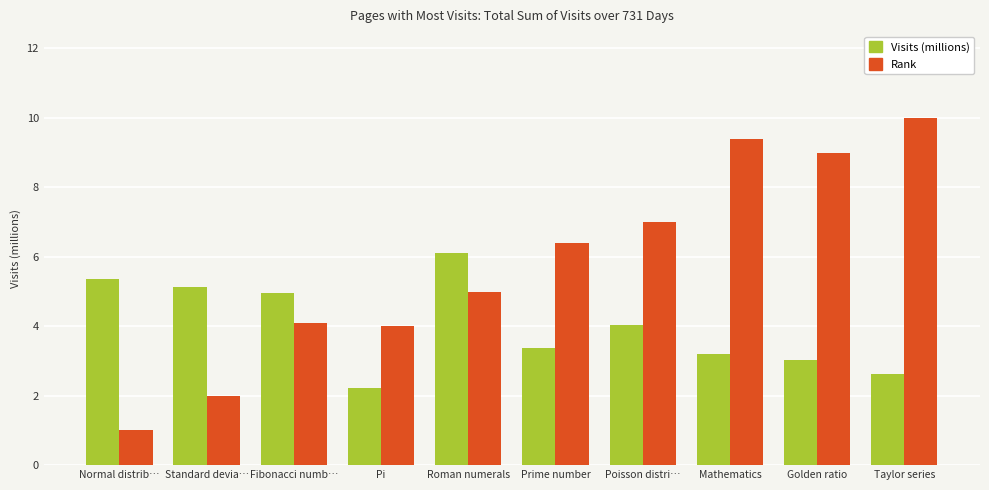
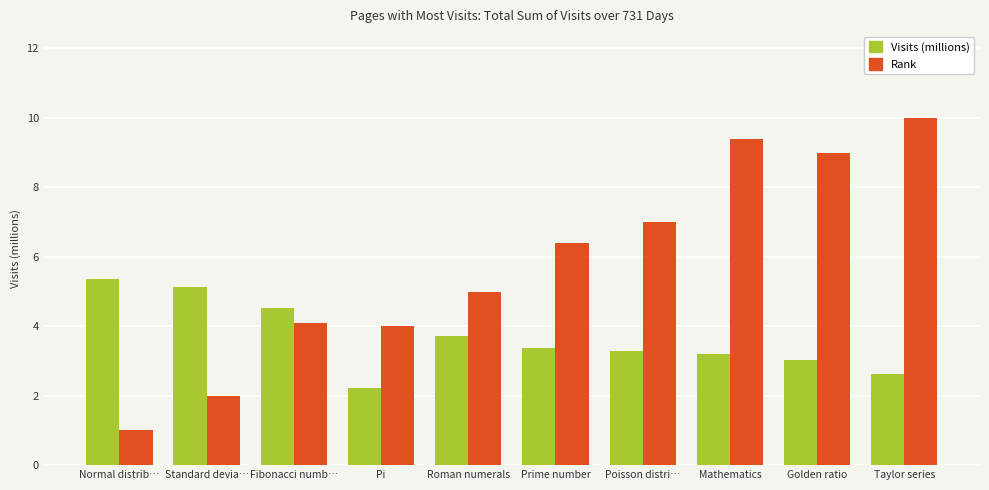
Visits (millions), Fibonacci numb…: 4.9 -> 4.5
Visits (millions), Roman numerals: 6.1 -> 3.7
Visits (millions), Poisson distri…: 4.0 -> 3.3
